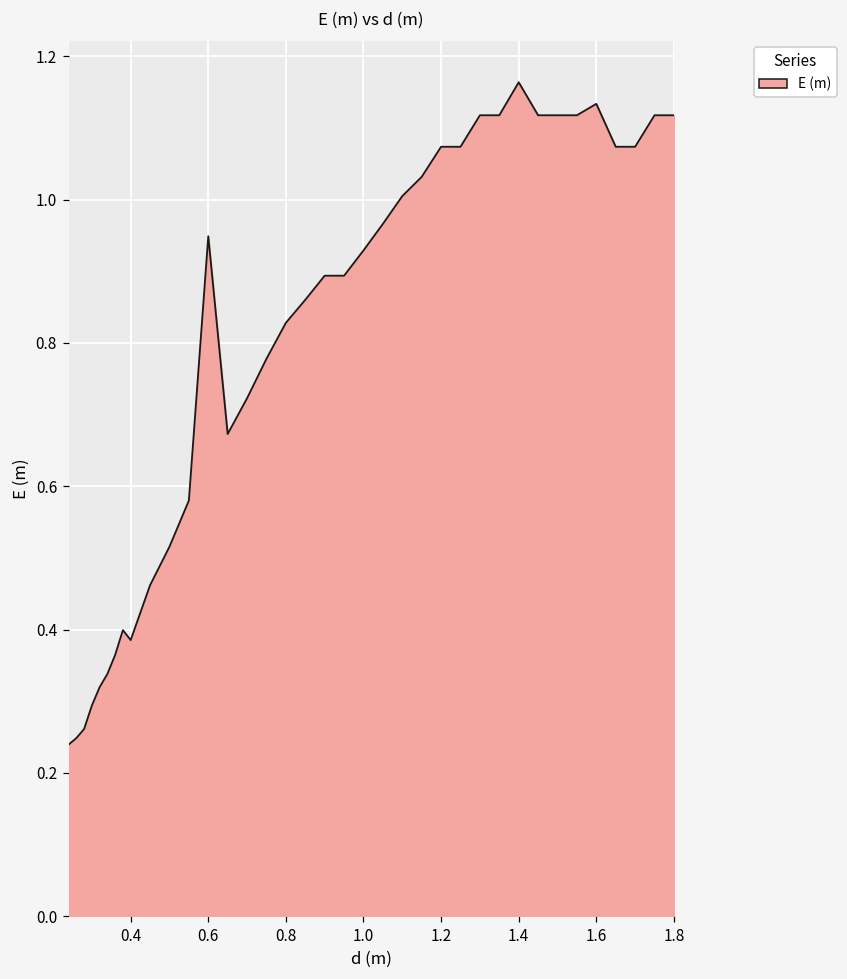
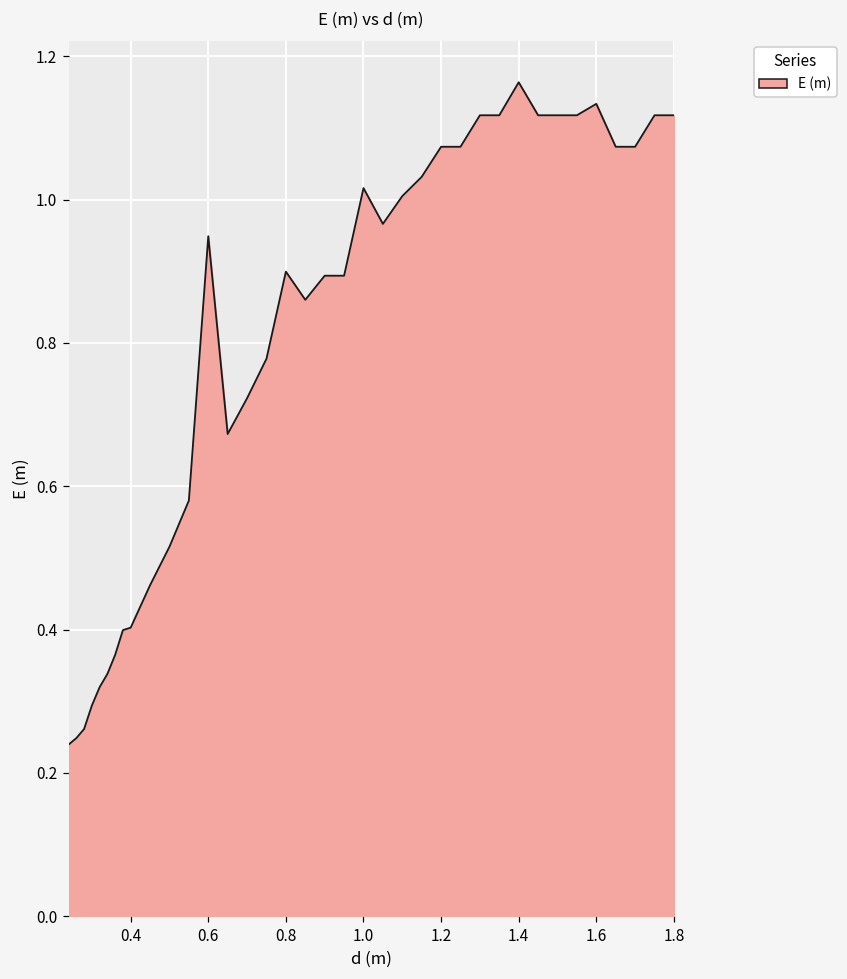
0.4: 0.39 -> 0.40
0.8: 0.83 -> 0.90
1.0: 0.93 -> 1.02
